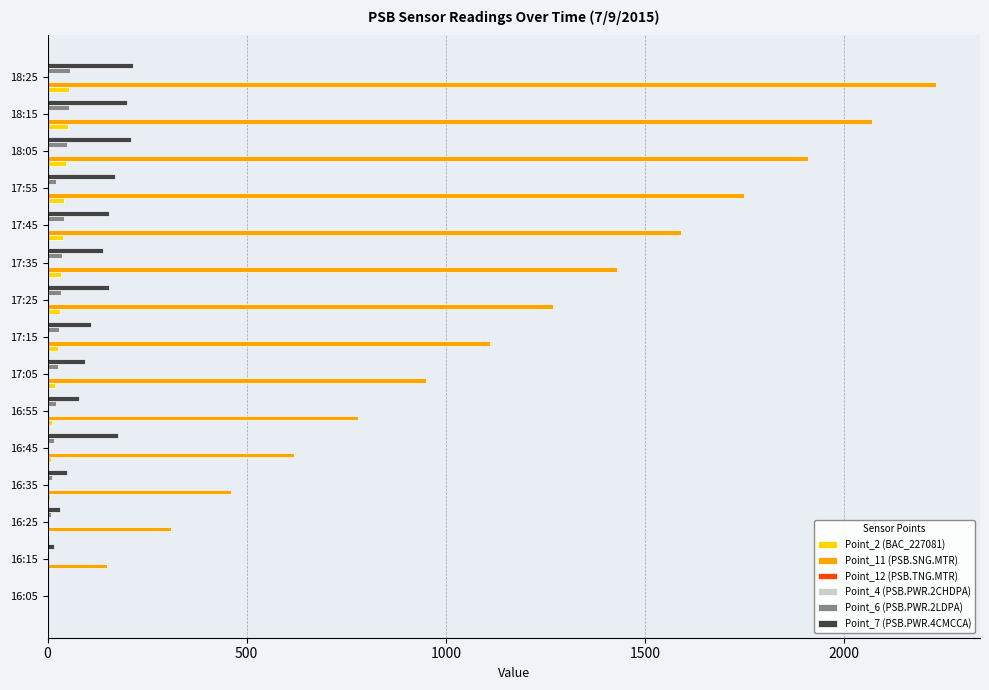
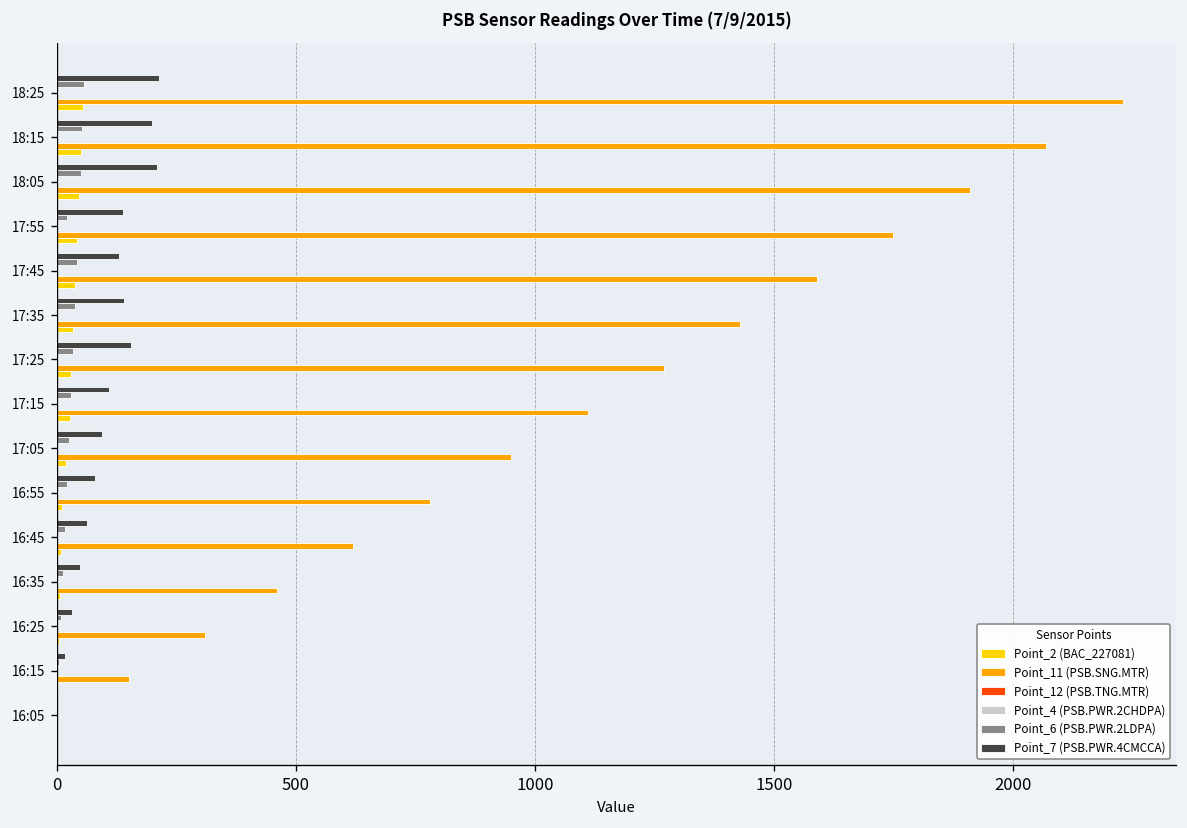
Point_7 (PSB.PWR.4CMCCA), 17:55: 170 -> 140
Point_7 (PSB.PWR.4CMCCA), 17:45: 150 -> 130
Point_7 (PSB.PWR.4CMCCA), 16:45: 180 -> 60
